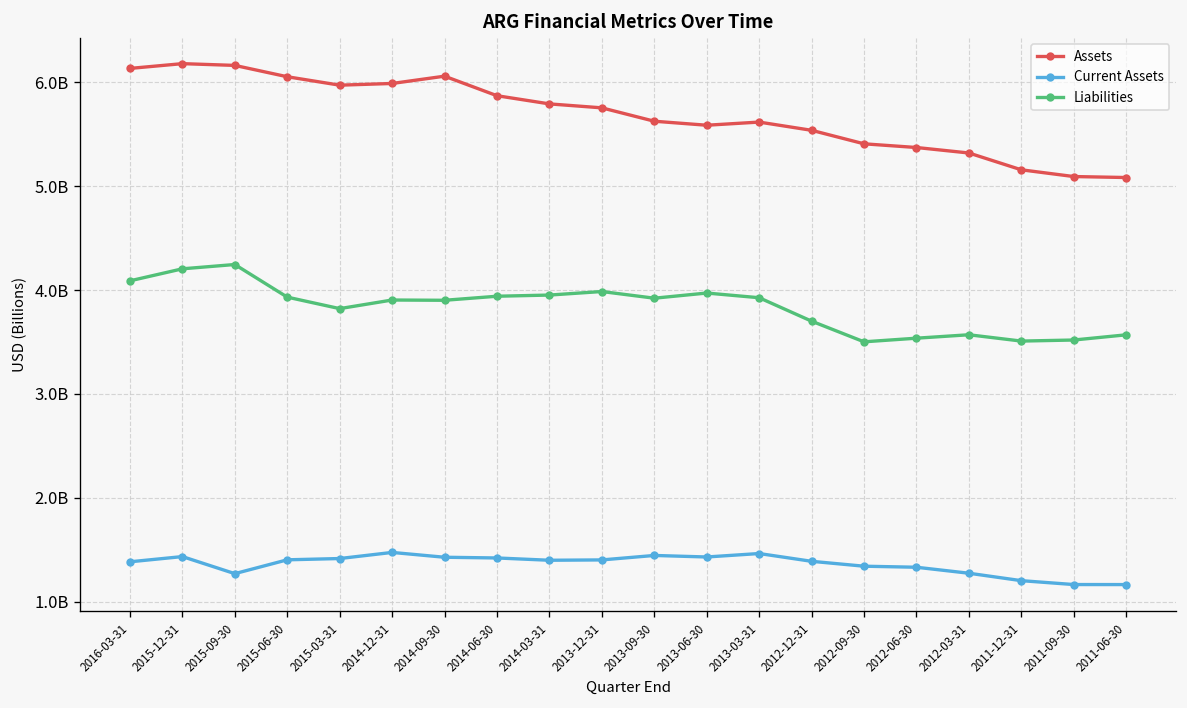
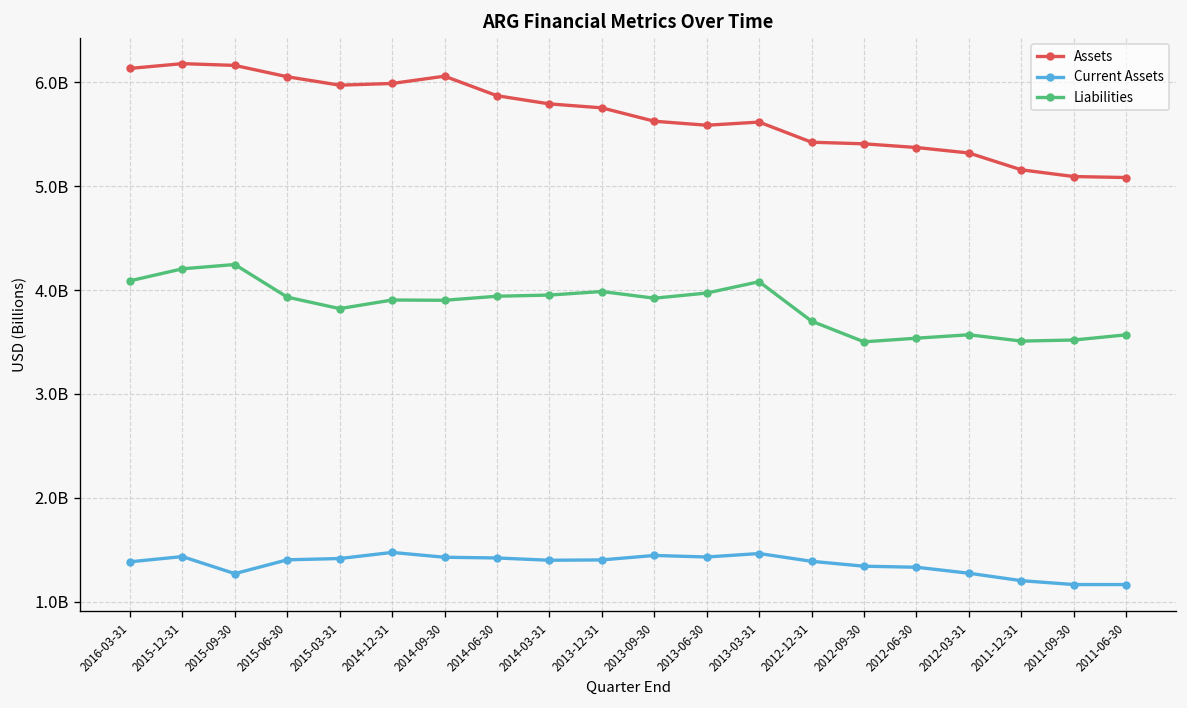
Liabilities, 2013-03-31: 3900000000 -> 4100000000
Assets, 2012-12-31: 5500000000 -> 5400000000
